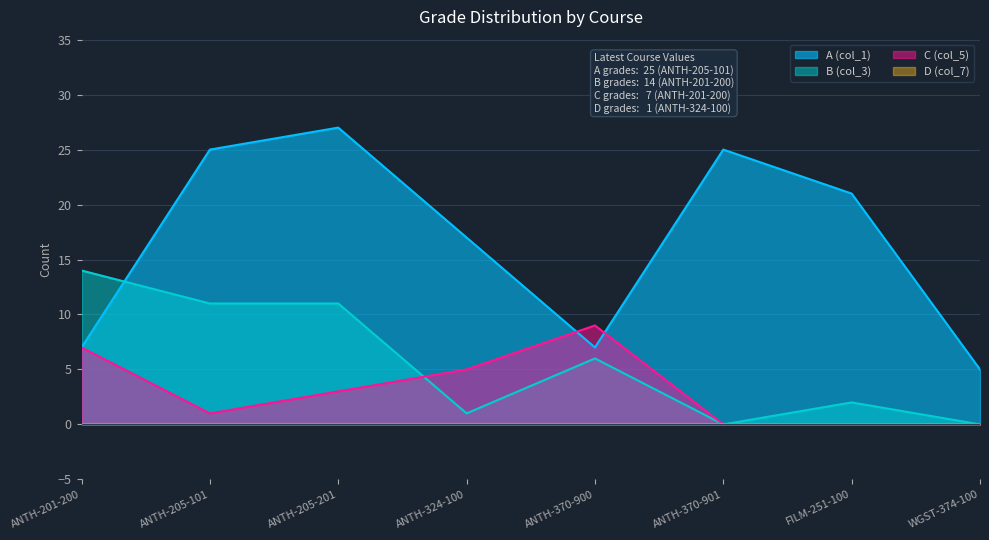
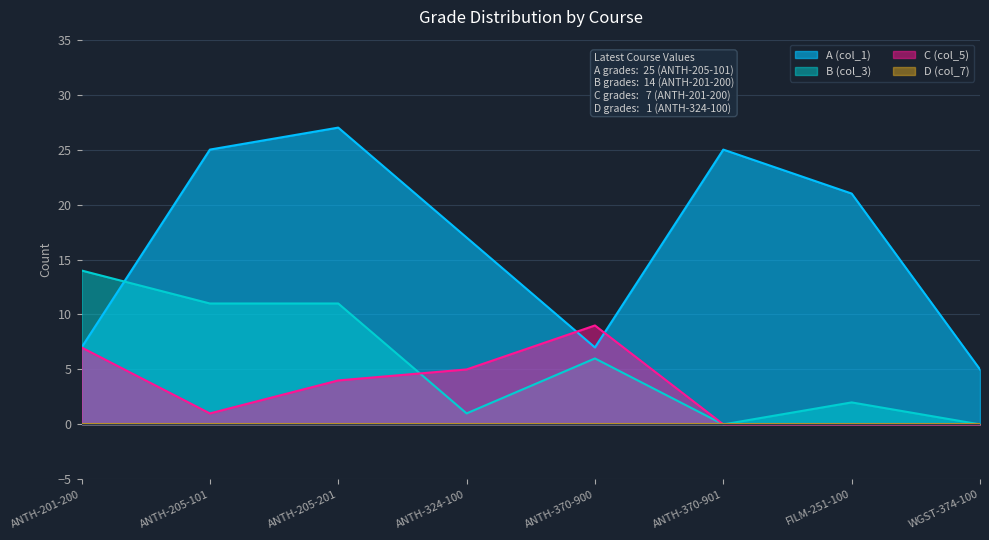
C (col_5), ANTH-205-201: 3 -> 4
